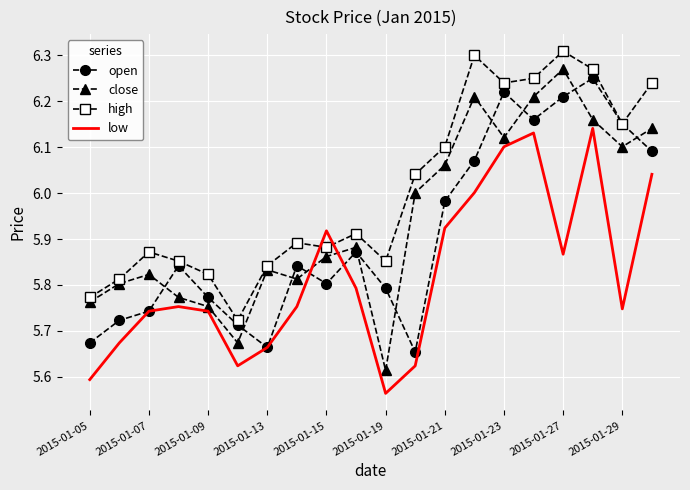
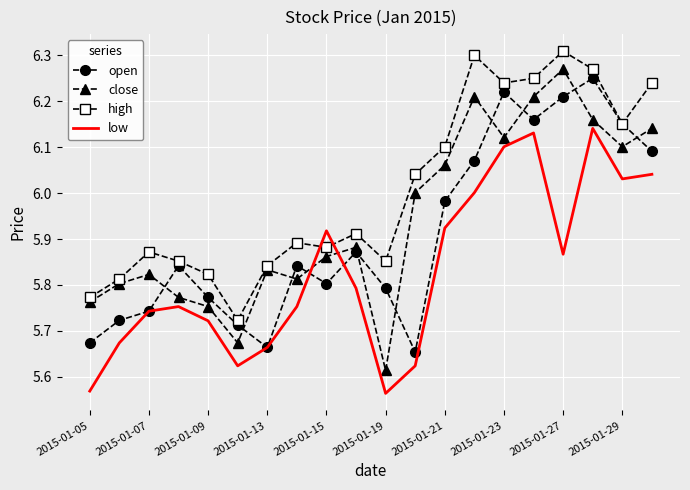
low, 2015-01-05: 5.59 -> 5.57
low, 2015-01-09: 5.74 -> 5.72
low, 2015-01-29: 5.75 -> 6.03
